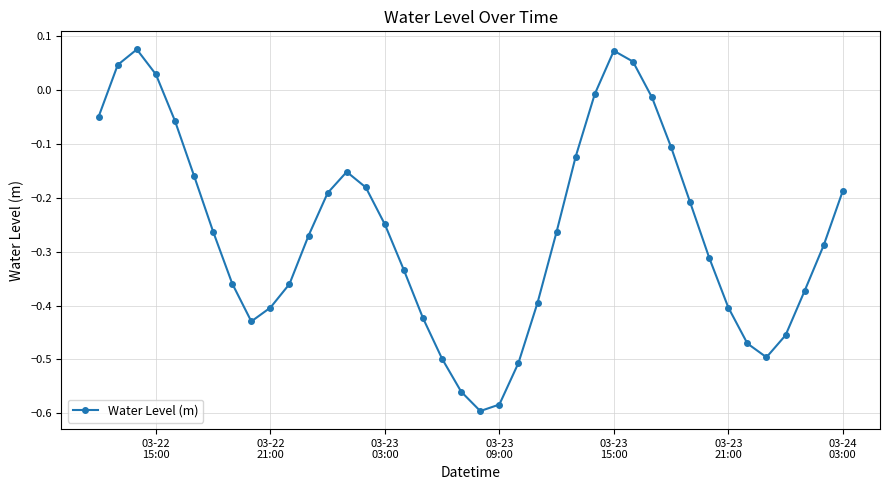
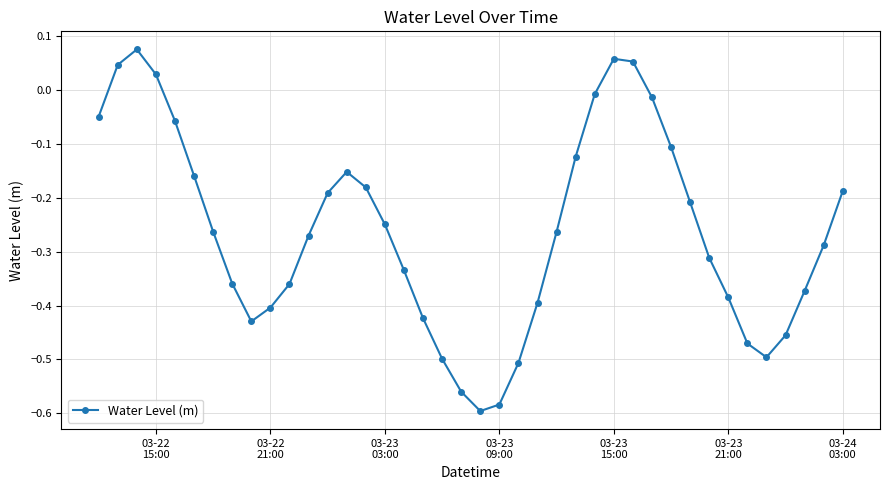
03-23 15:00: 0.07 -> 0.06
03-23 21:00: -0.40 -> -0.39
